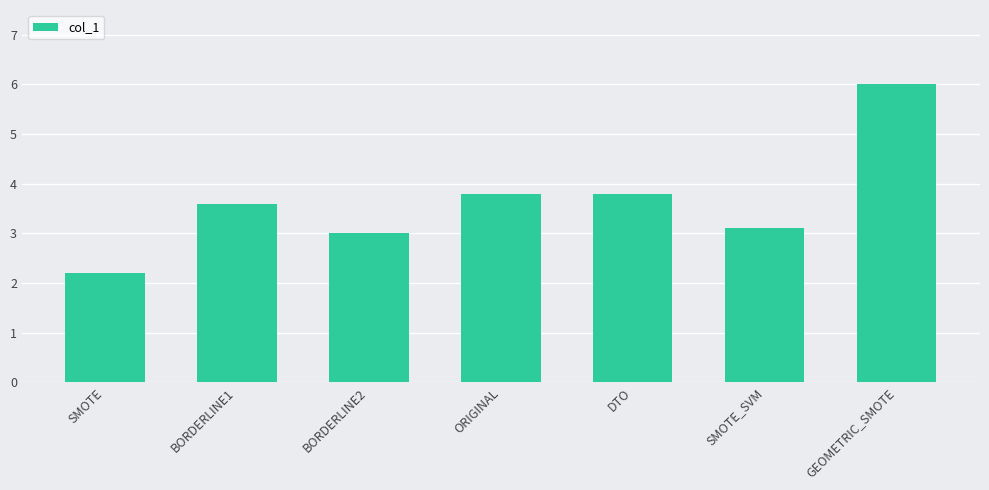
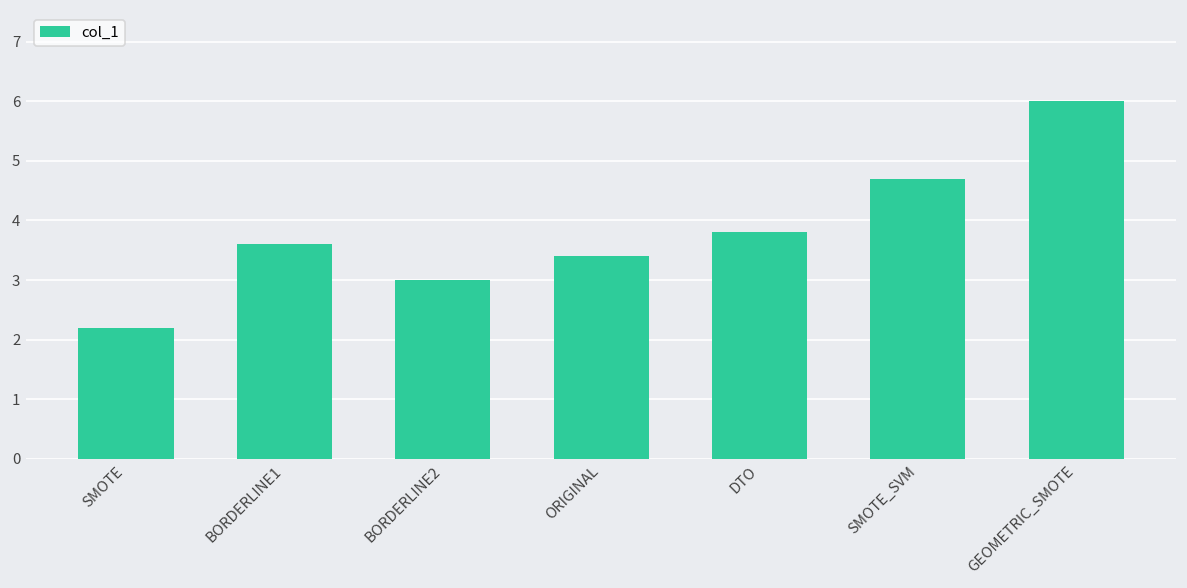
ORIGINAL: 3.8 -> 3.4
SMOTE_SVM: 3.1 -> 4.7
